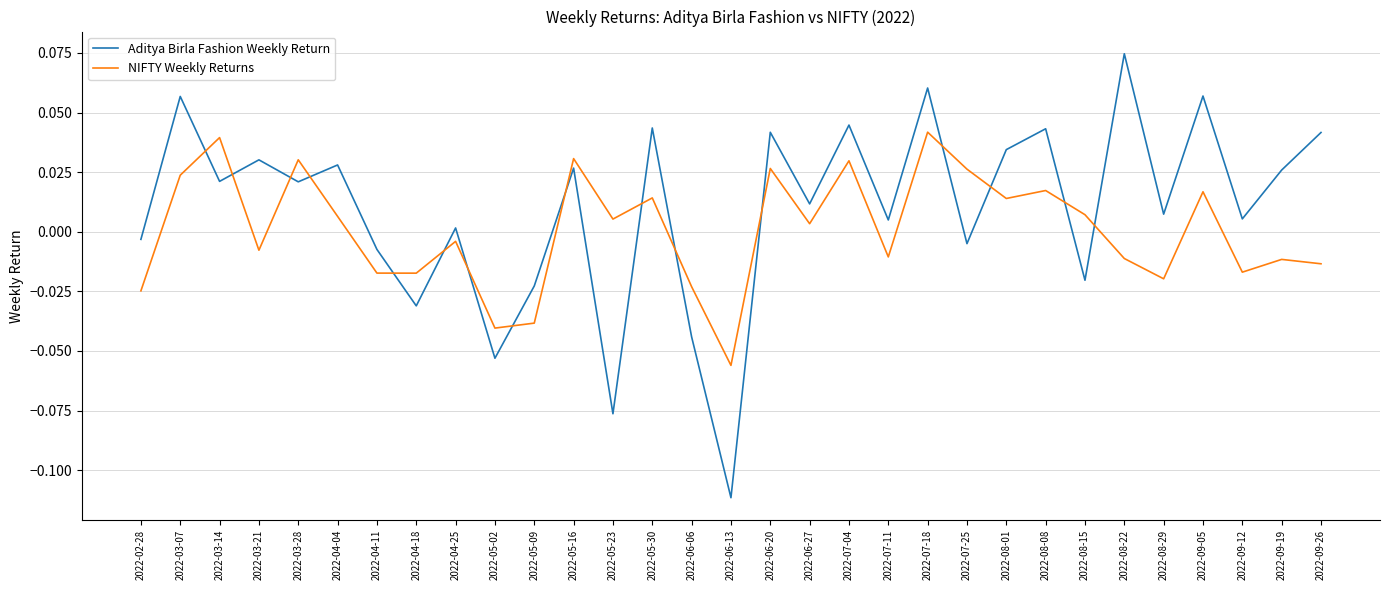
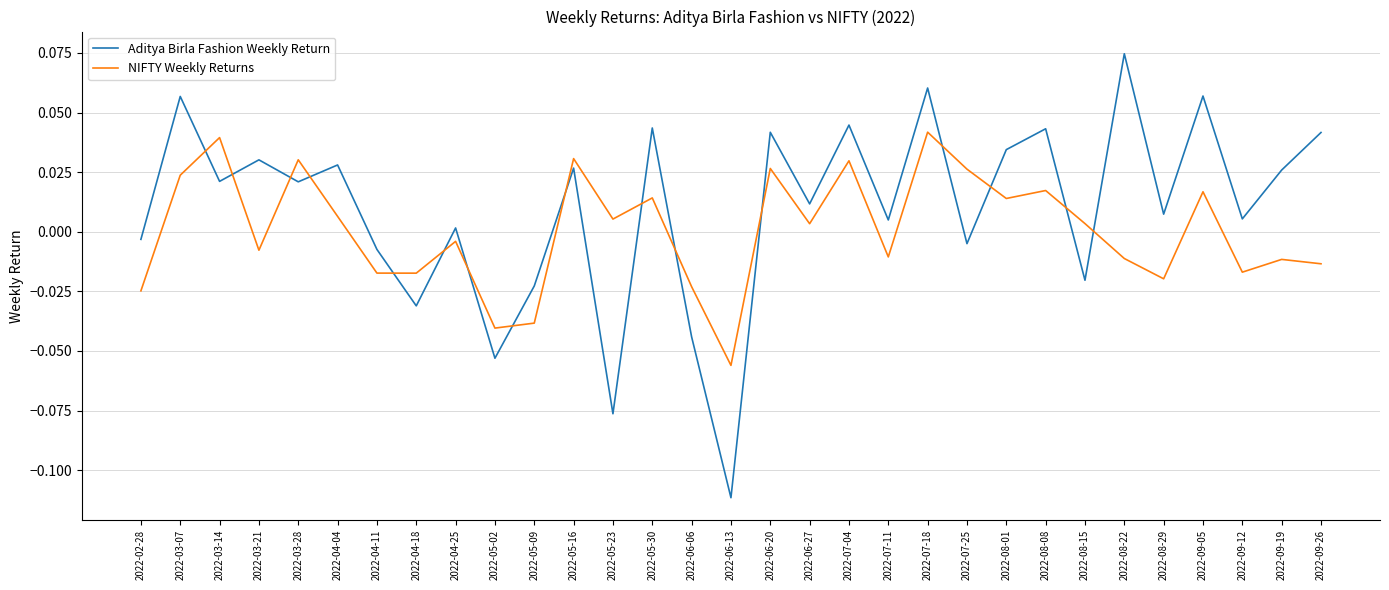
NIFTY Weekly Returns, 2022-08-15: 0.007 -> 0.003
